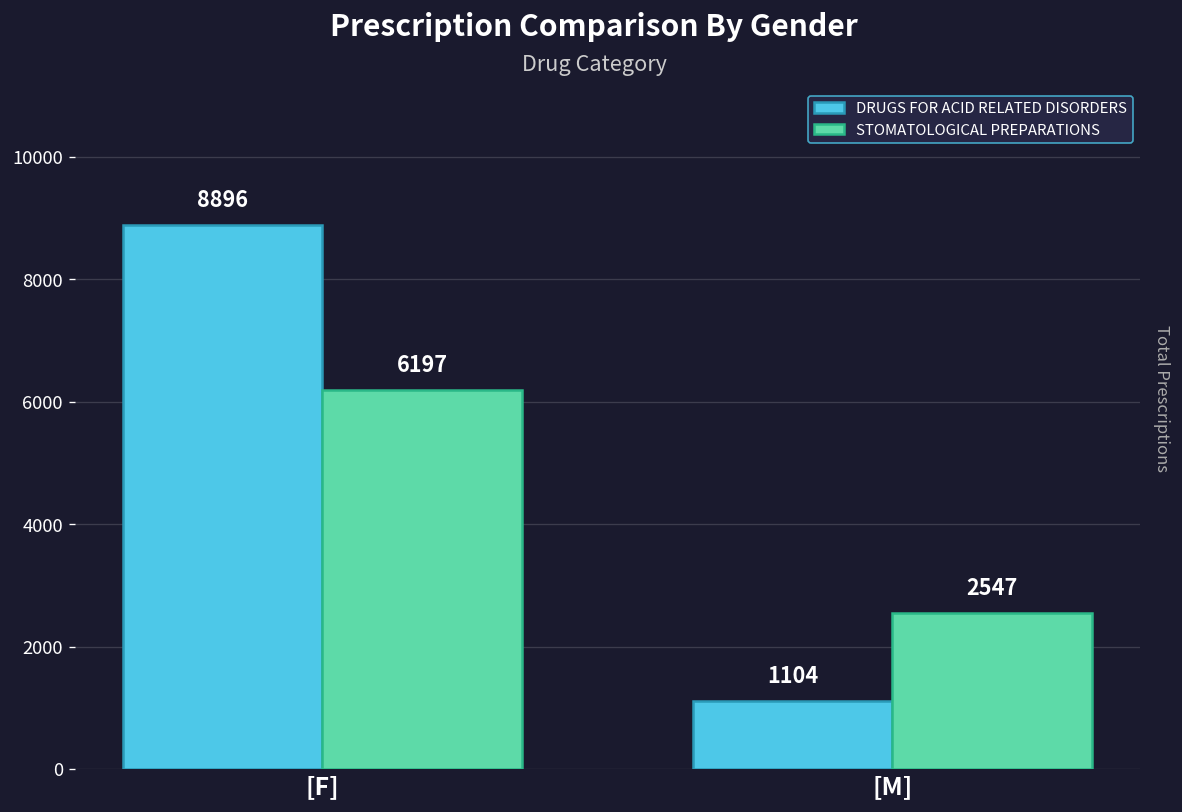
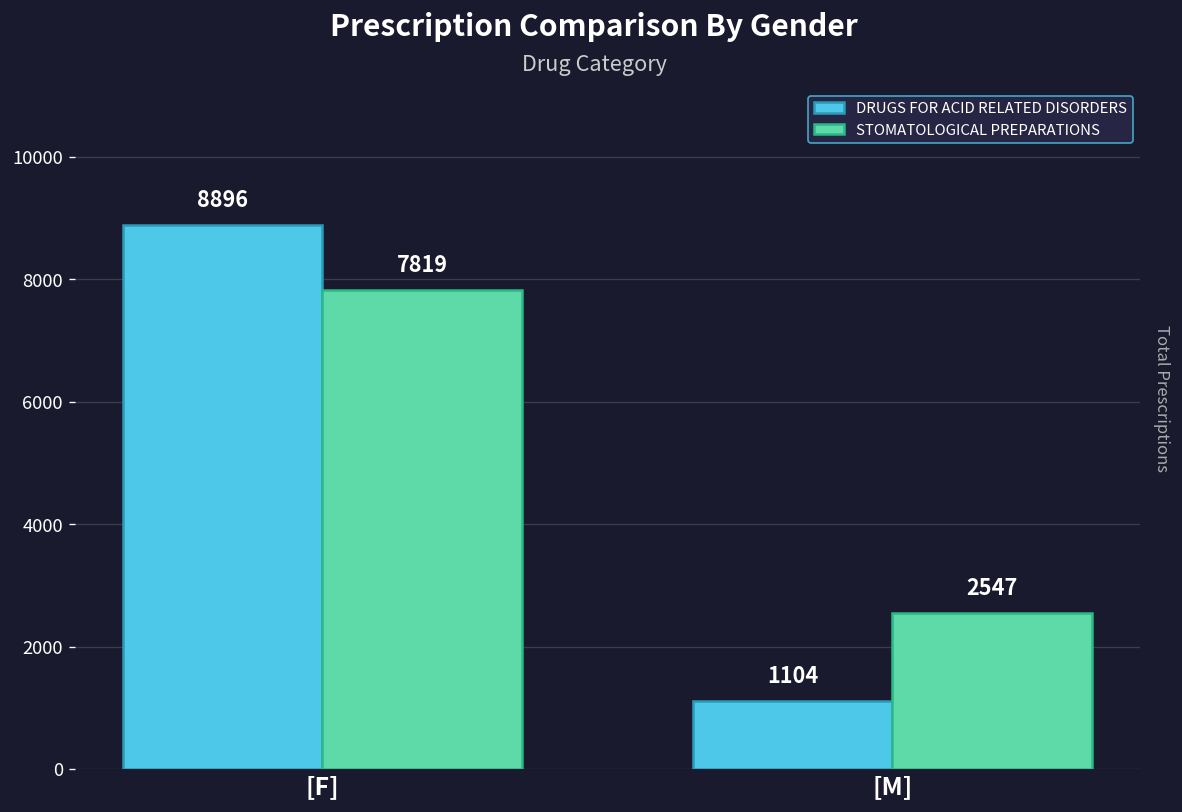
STOMATOLOGICAL PREPARATIONS, [F]: 6197 -> 7819
